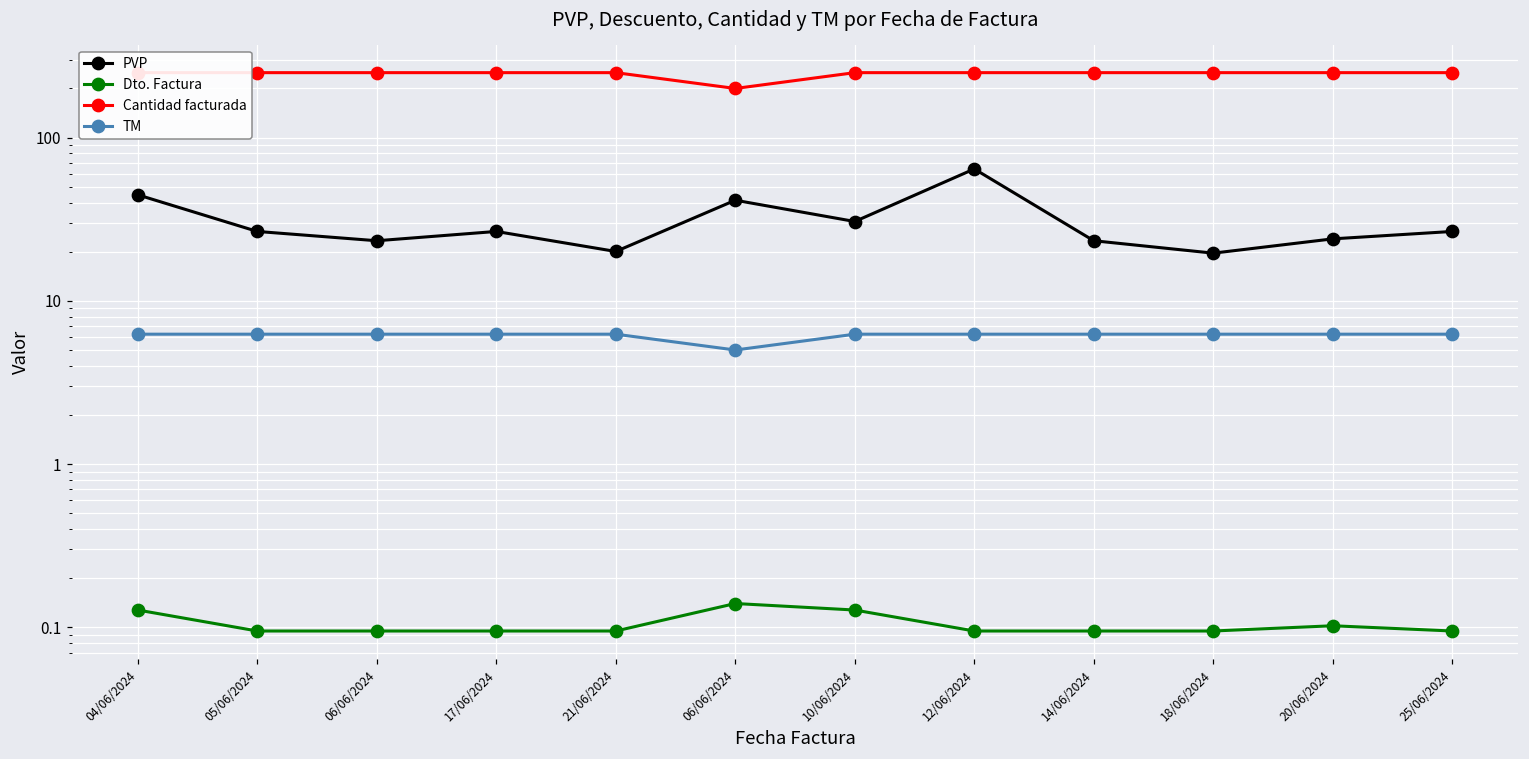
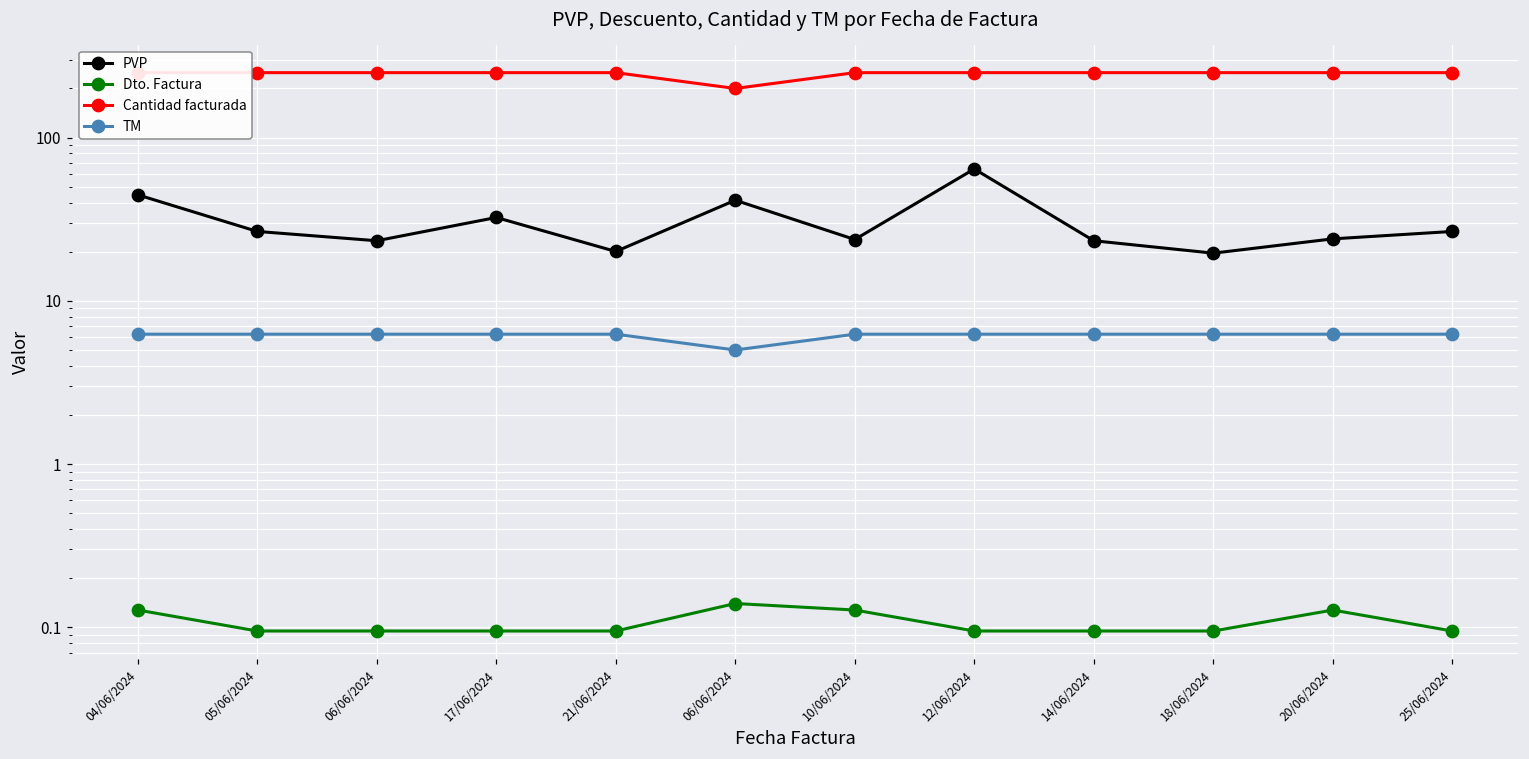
PVP, 17/06/2024: 27 -> 32
PVP, 10/06/2024: 31 -> 24
Dto. Factura, 20/06/2024: 0.10 -> 0.13
